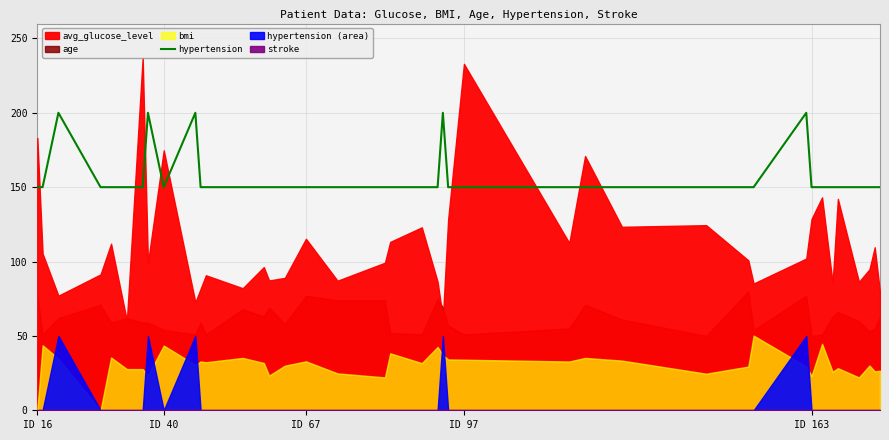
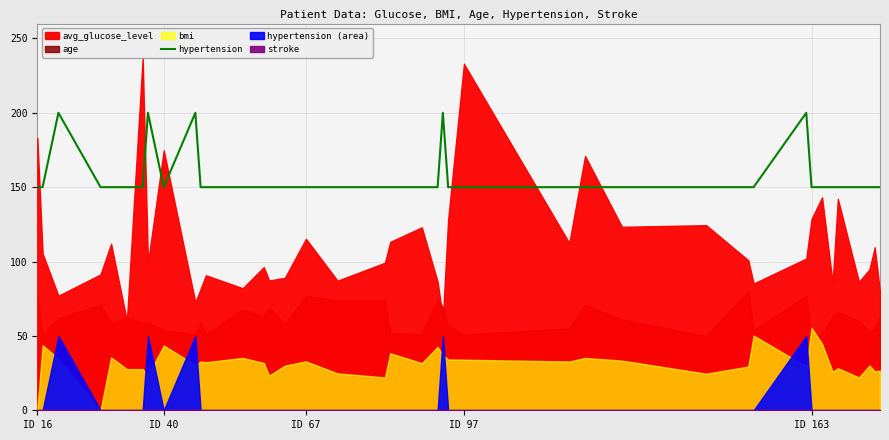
bmi, ID 163: 23 -> 55
